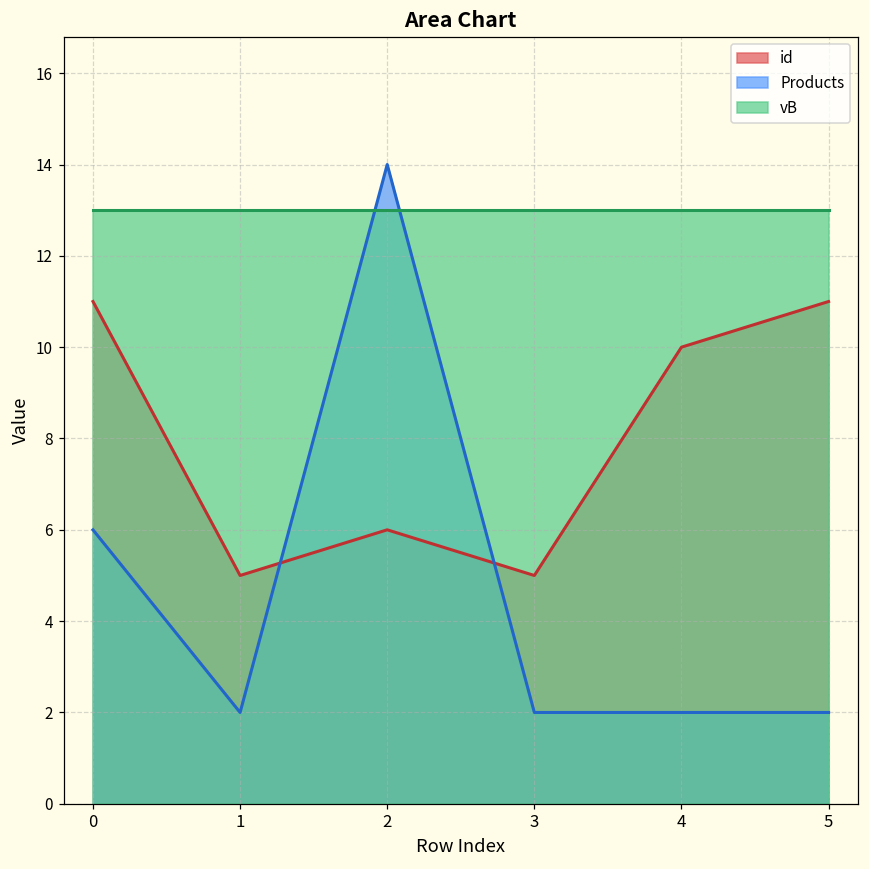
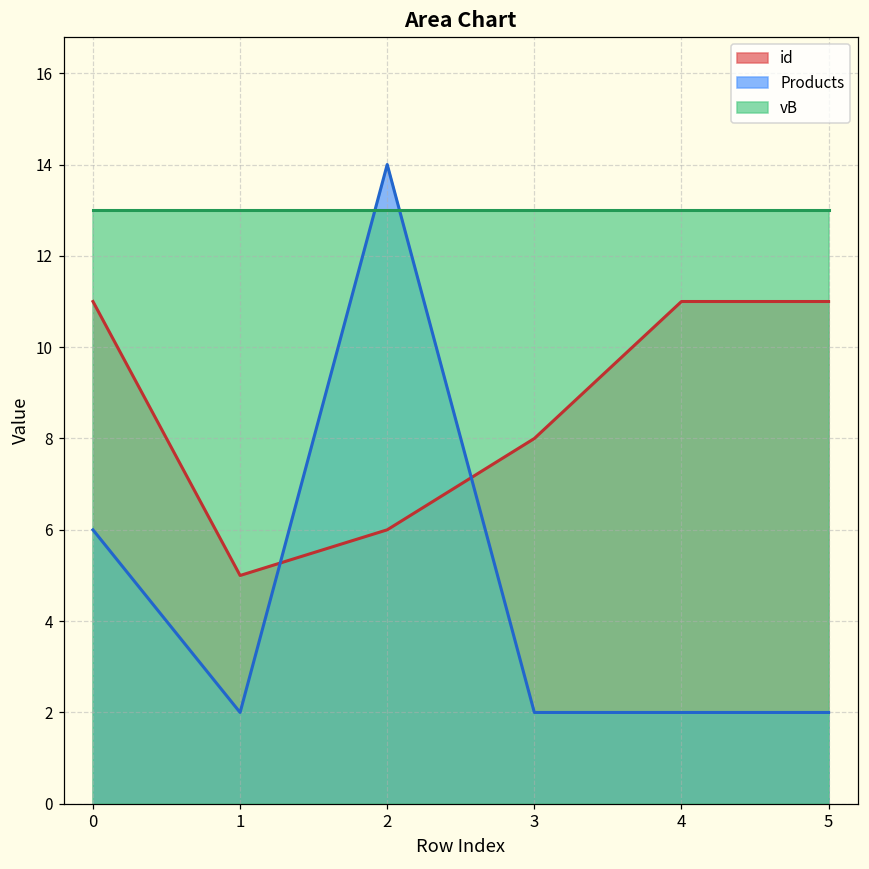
id, 3: 5 -> 8
id, 4: 10 -> 11
